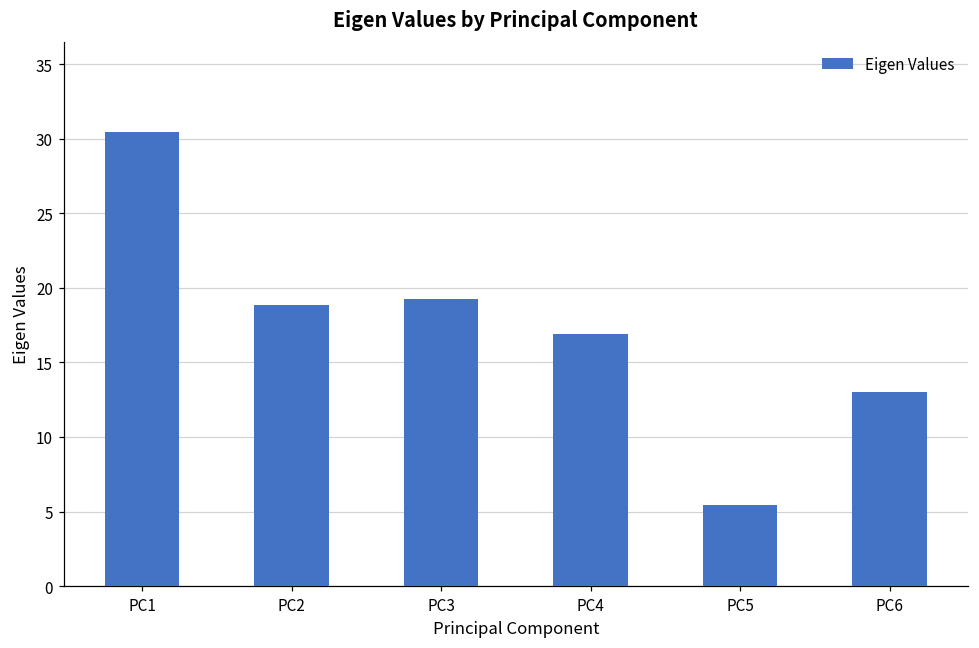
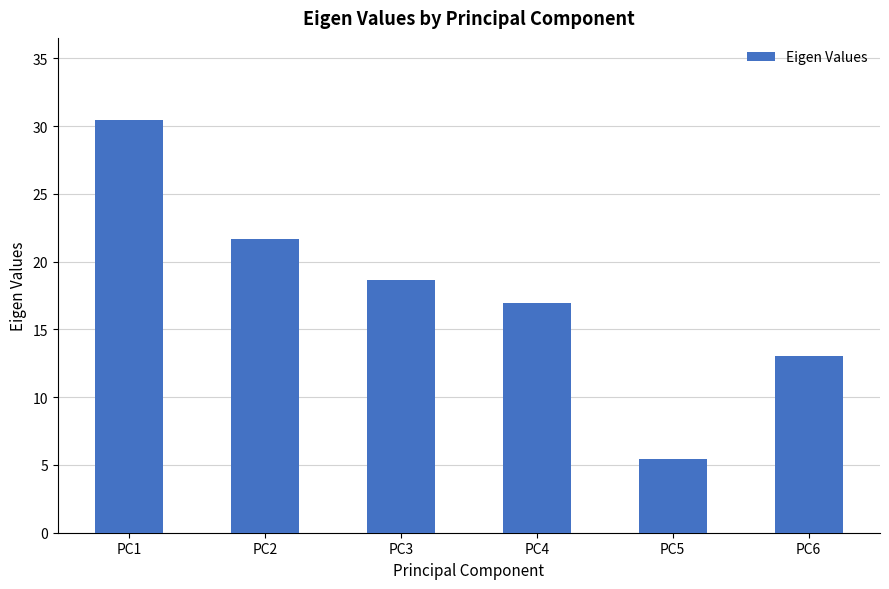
PC2: 18.9 -> 21.7
PC3: 19.2 -> 18.7
